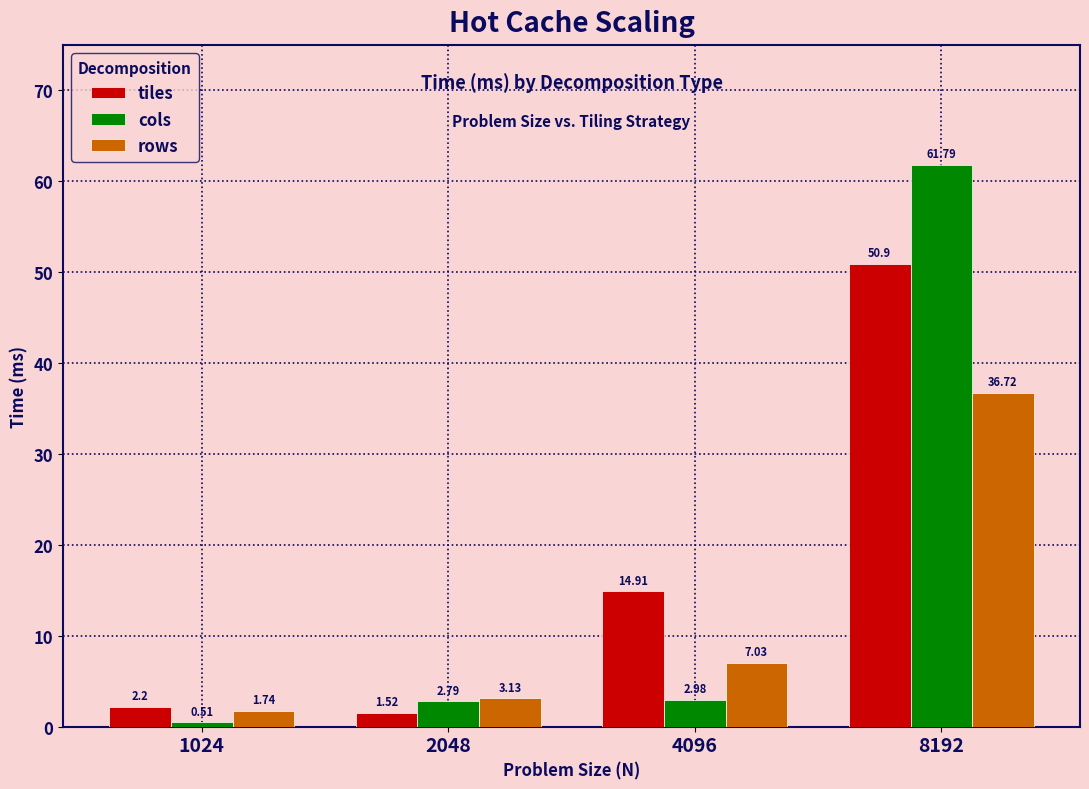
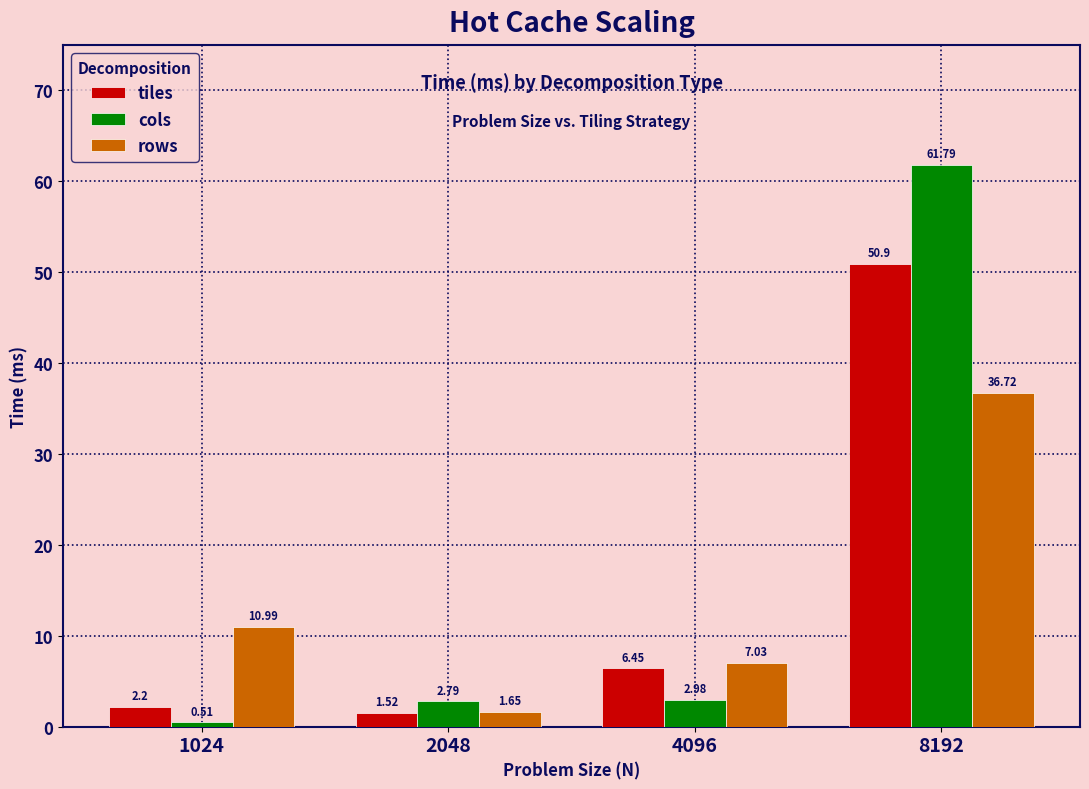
rows, 1024: 1.74 -> 10.99
rows, 2048: 3.13 -> 1.65
tiles, 4096: 14.91 -> 6.45
